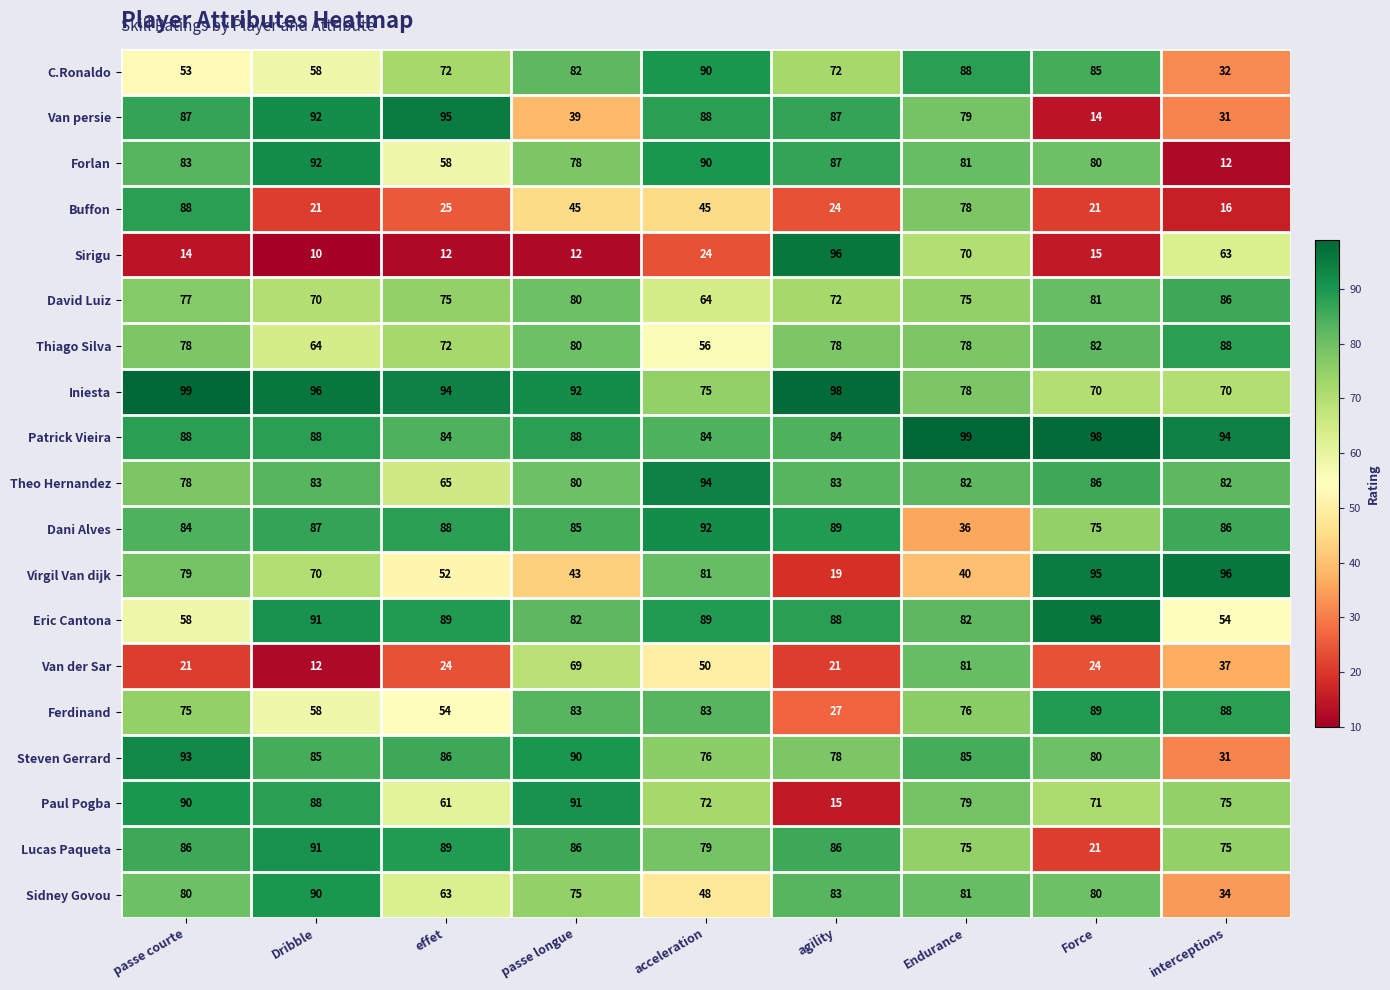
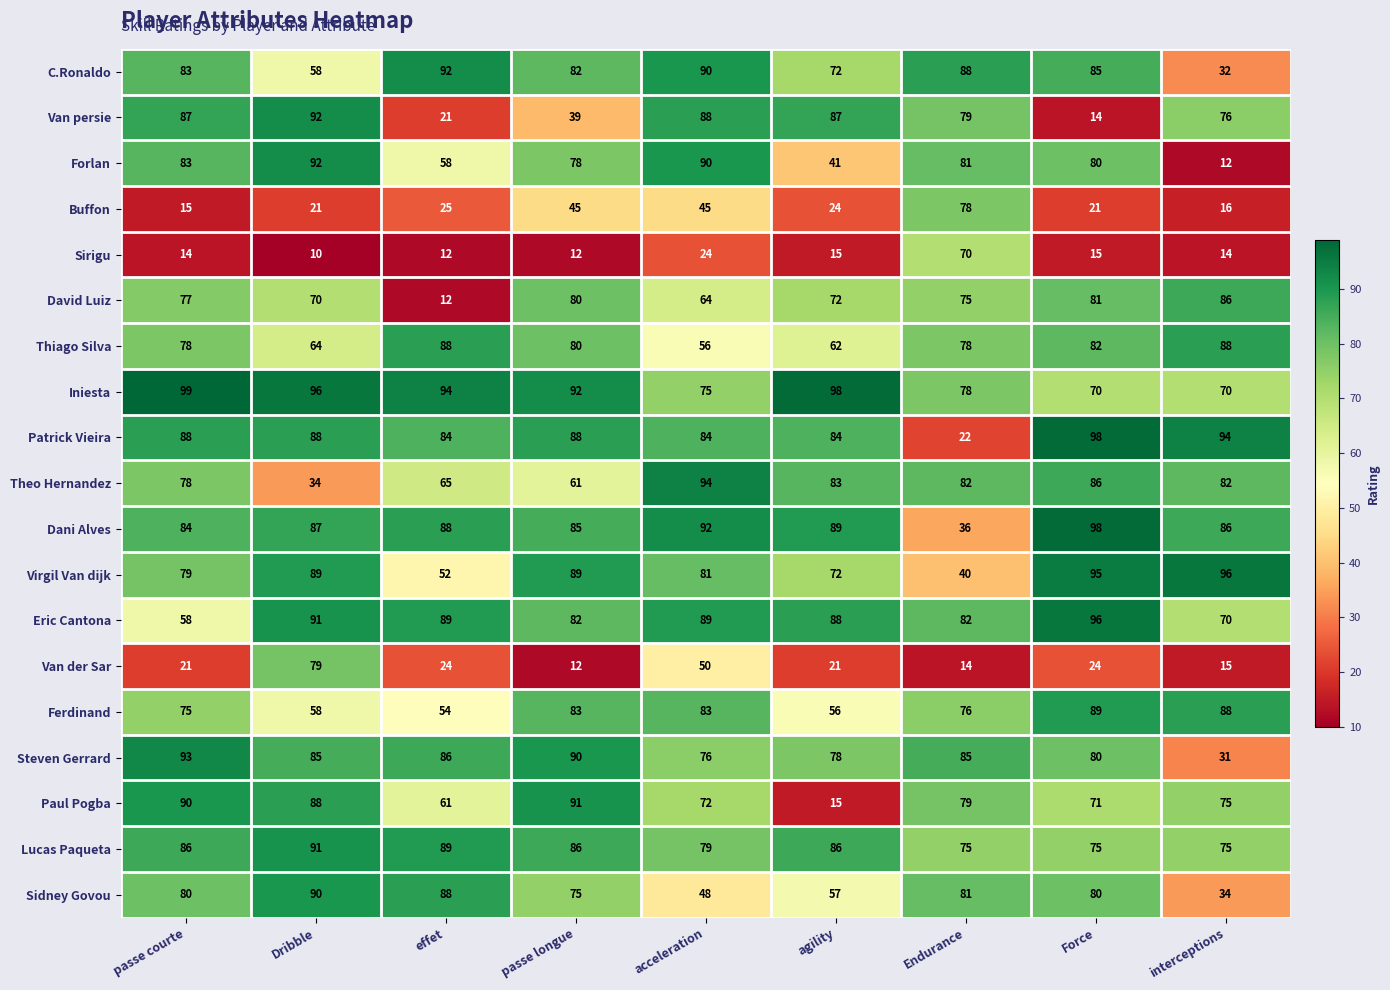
C.Ronaldo, passe courte: 53 -> 83
C.Ronaldo, effet: 72 -> 92
Van persie, effet: 95 -> 21
Van persie, interceptions: 31 -> 76
Forlan, agility: 87 -> 41
Buffon, passe courte: 88 -> 15
Sirigu, agility: 96 -> 15
Sirigu, interceptions: 63 -> 14
David Luiz, effet: 75 -> 12
Thiago Silva, effet: 72 -> 88
Thiago Silva, agility: 78 -> 62
Patrick Vieira, Endurance: 99 -> 22
Theo Hernandez, Dribble: 83 -> 34
Theo Hernandez, passe longue: 80 -> 61
Dani Alves, Force: 75 -> 98
Virgil Van dijk, Dribble: 70 -> 89
Virgil Van dijk, passe longue: 43 -> 89
Virgil Van dijk, agility: 19 -> 72
Eric Cantona, interceptions: 54 -> 70
Van der Sar, Dribble: 12 -> 79
Van der Sar, passe longue: 69 -> 12
Van der Sar, Endurance: 81 -> 14
Van der Sar, interceptions: 37 -> 15
Ferdinand, agility: 27 -> 56
Lucas Paqueta, Force: 21 -> 75
Sidney Govou, effet: 63 -> 88
Sidney Govou, agility: 83 -> 57
